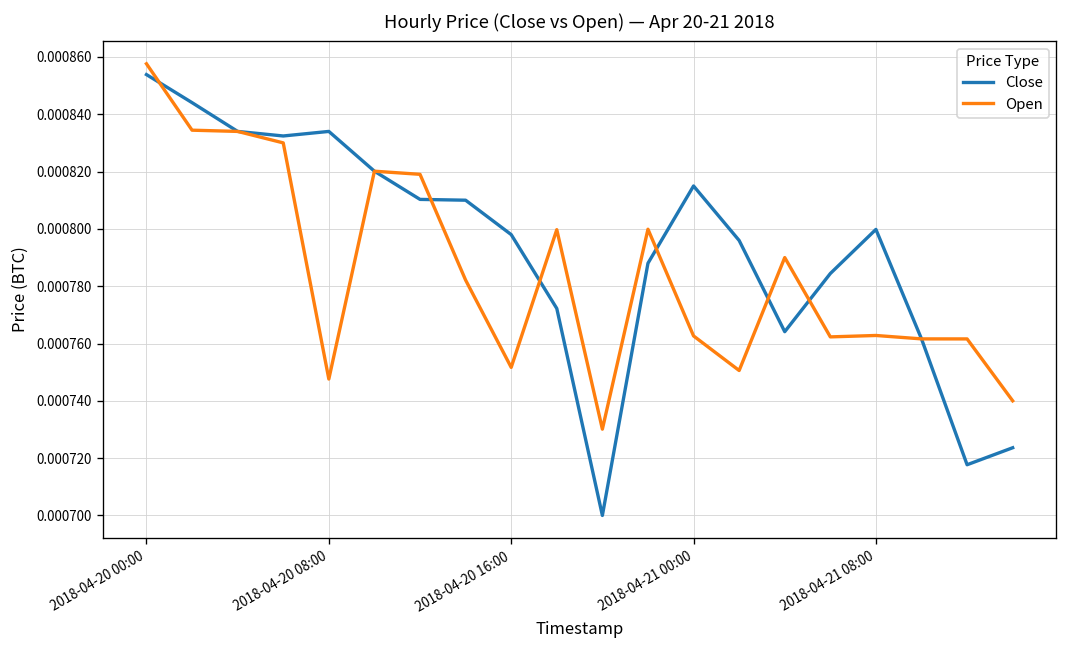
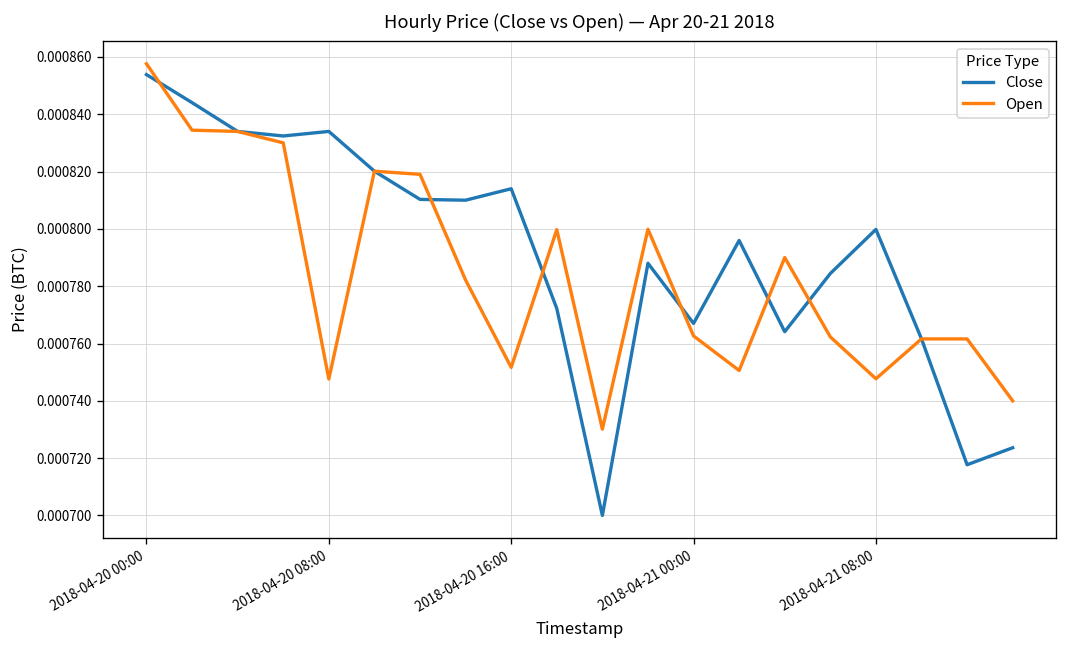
Close, 2018-04-20 16:00: 0.000798 -> 0.000814
Close, 2018-04-21 00:00: 0.000815 -> 0.000767
Open, 2018-04-21 08:00: 0.000763 -> 0.000748
